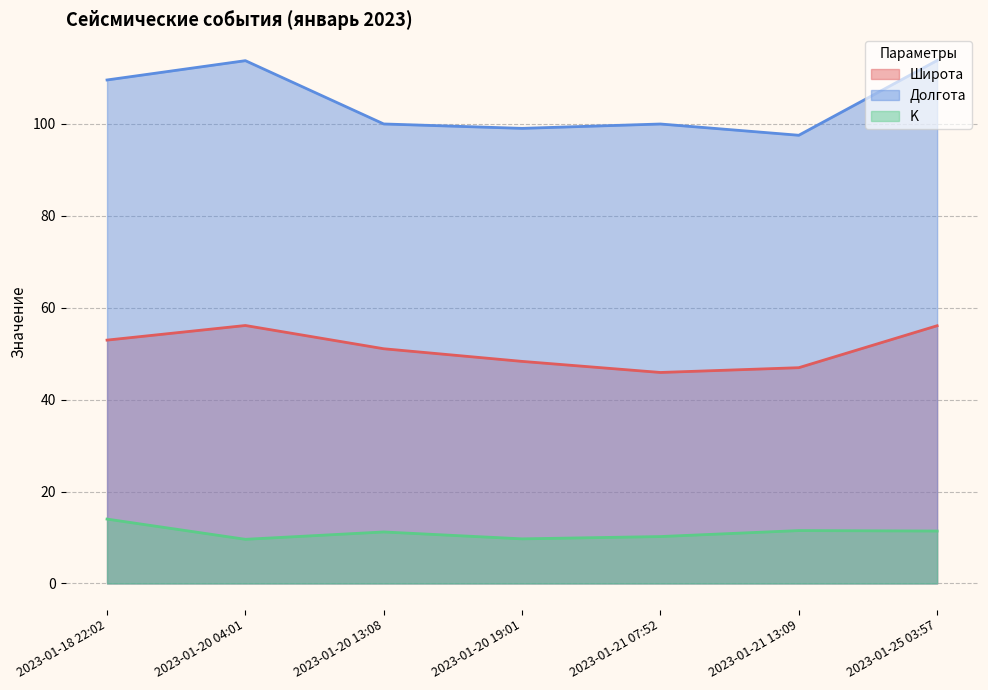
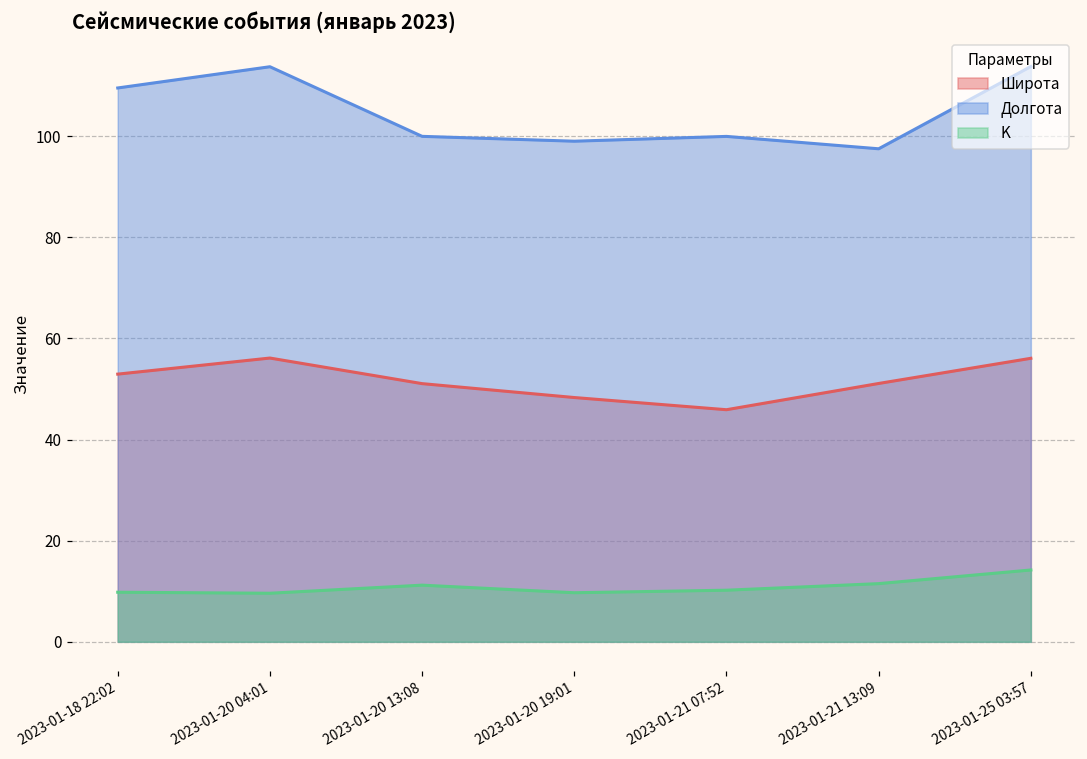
K, 2023-01-18 22:02: 14 -> 10
Широта, 2023-01-21 13:09: 47 -> 51
K, 2023-01-25 03:57: 11 -> 14
